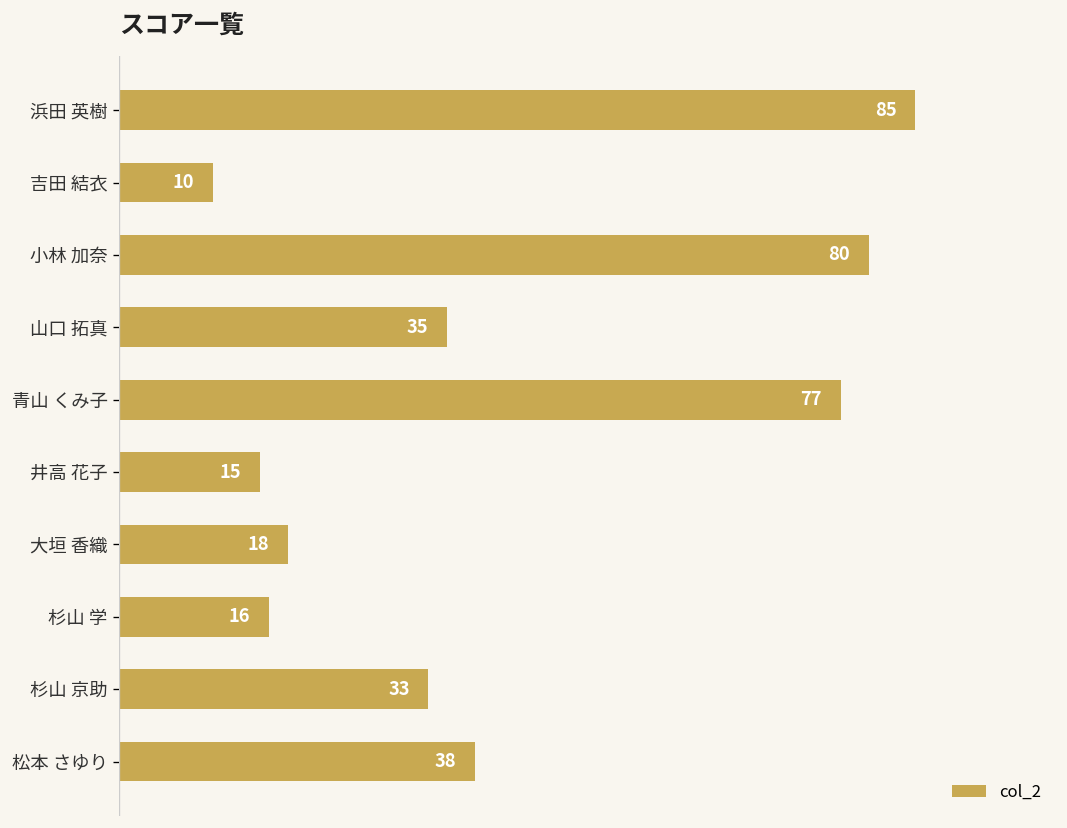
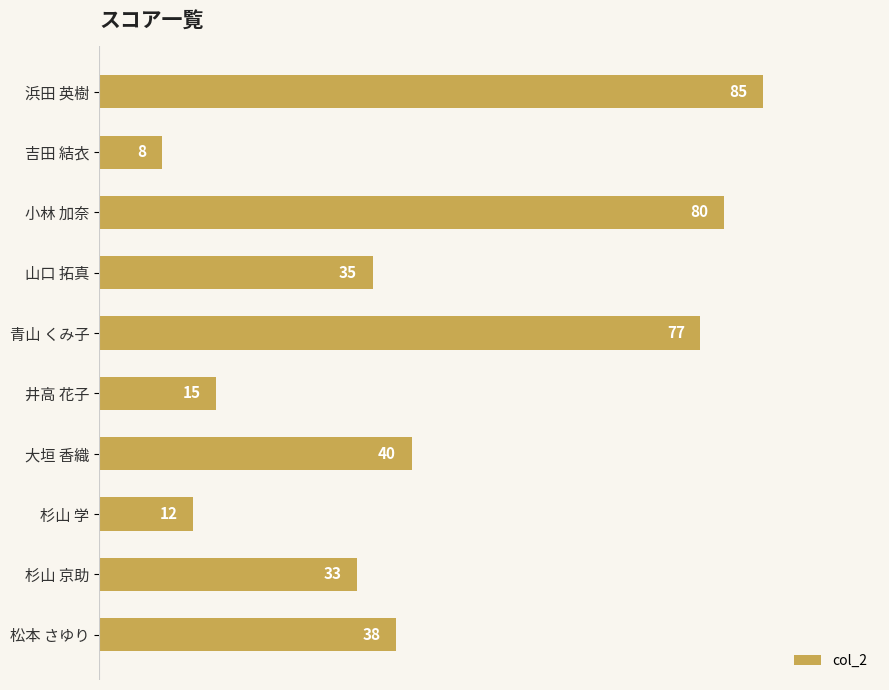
吉田 結衣: 10 -> 8
大垣 香織: 18 -> 40
杉山 学: 16 -> 12
